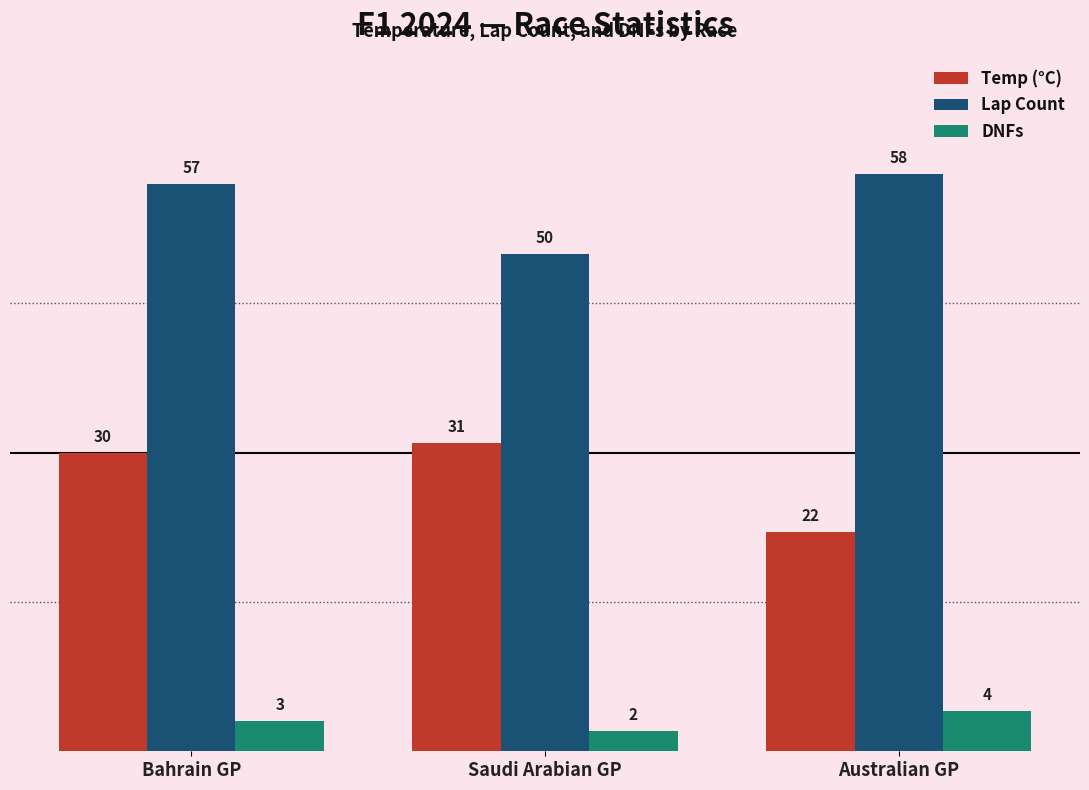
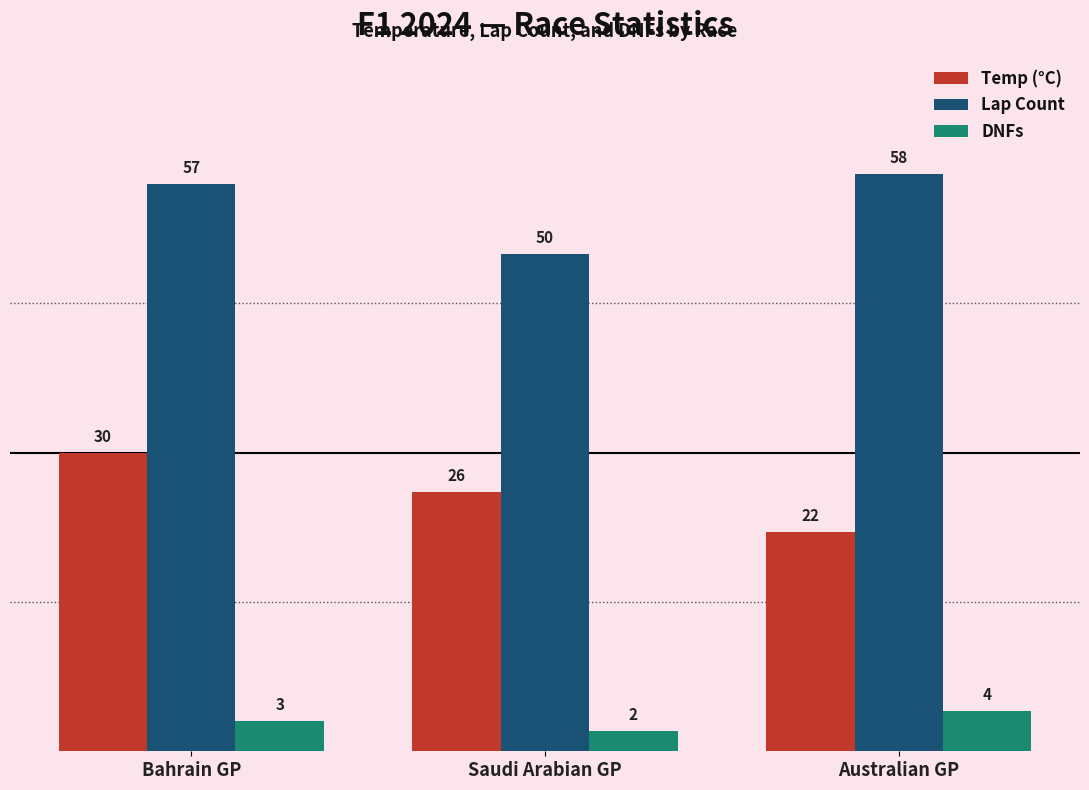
Temp (°C), Saudi Arabian GP: 31 -> 26
